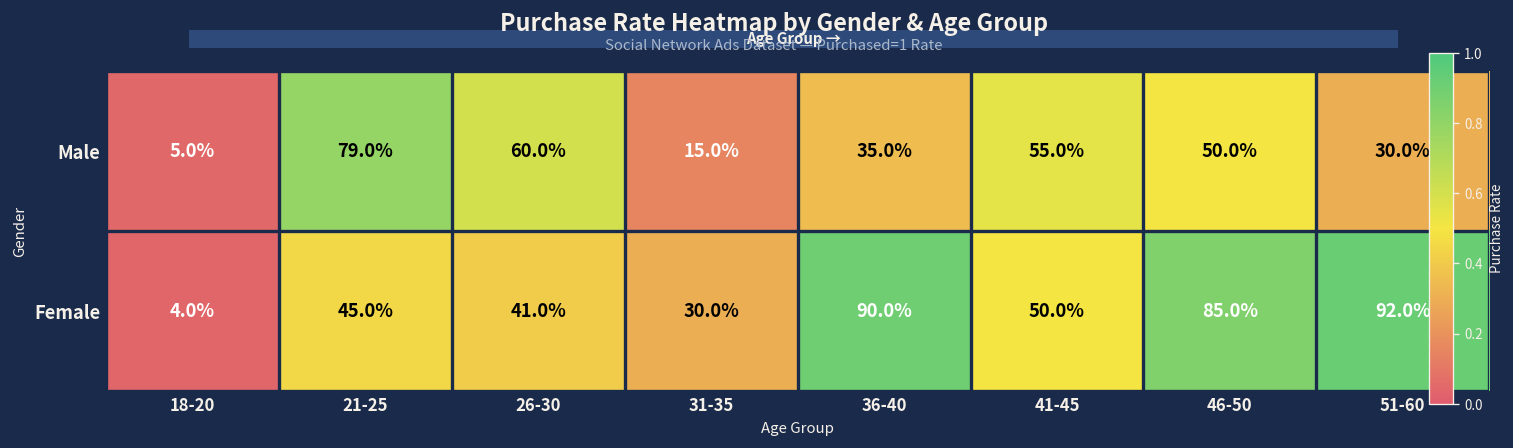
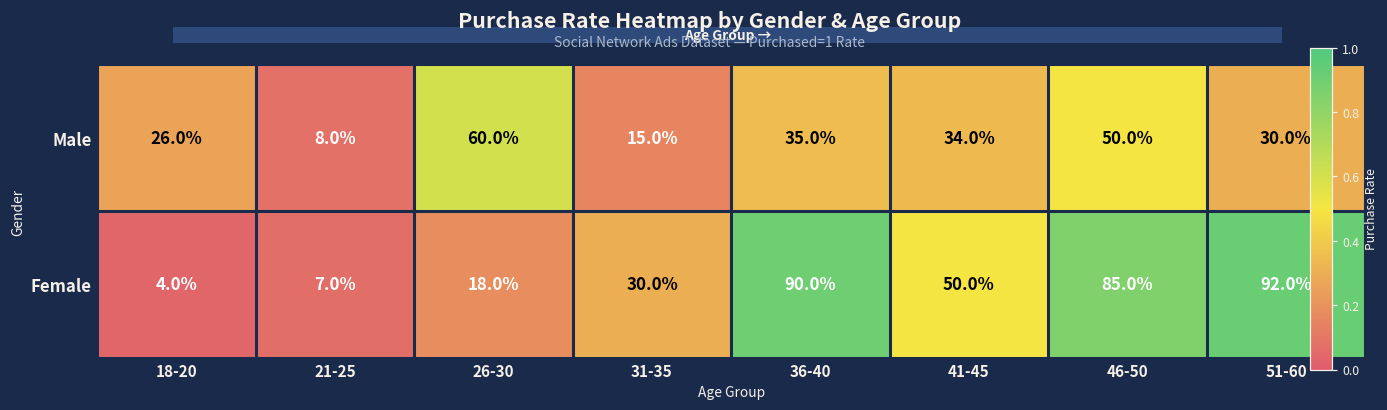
Male, 18-20: 5.0% -> 26.0%
Male, 21-25: 79.0% -> 8.0%
Male, 41-45: 55.0% -> 34.0%
Female, 21-25: 45.0% -> 7.0%
Female, 26-30: 41.0% -> 18.0%
